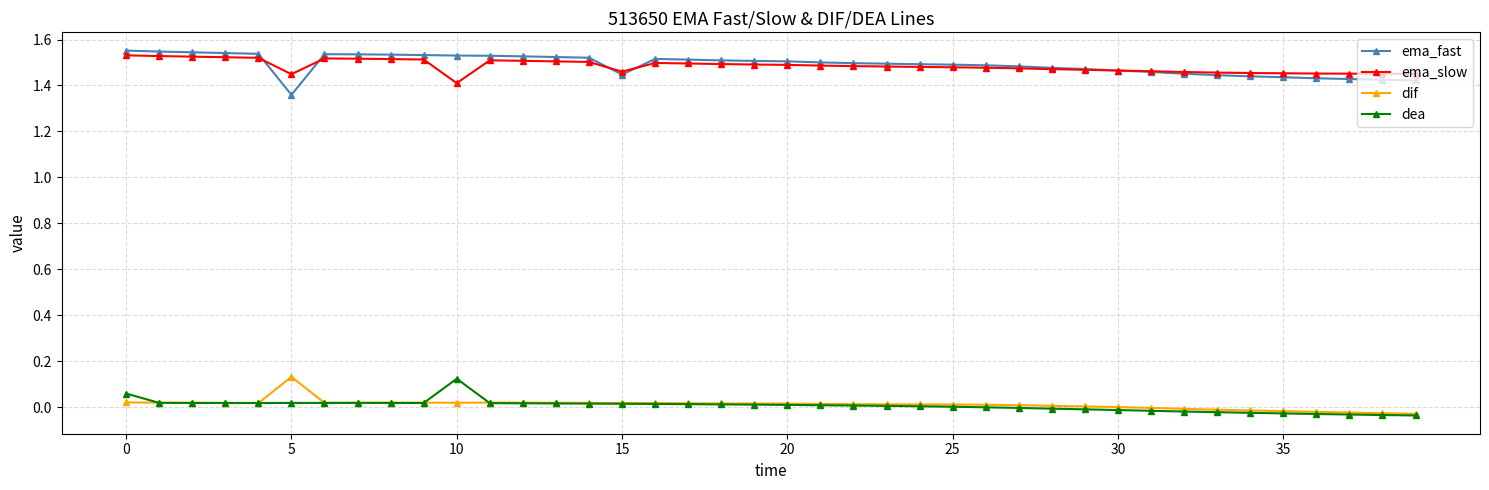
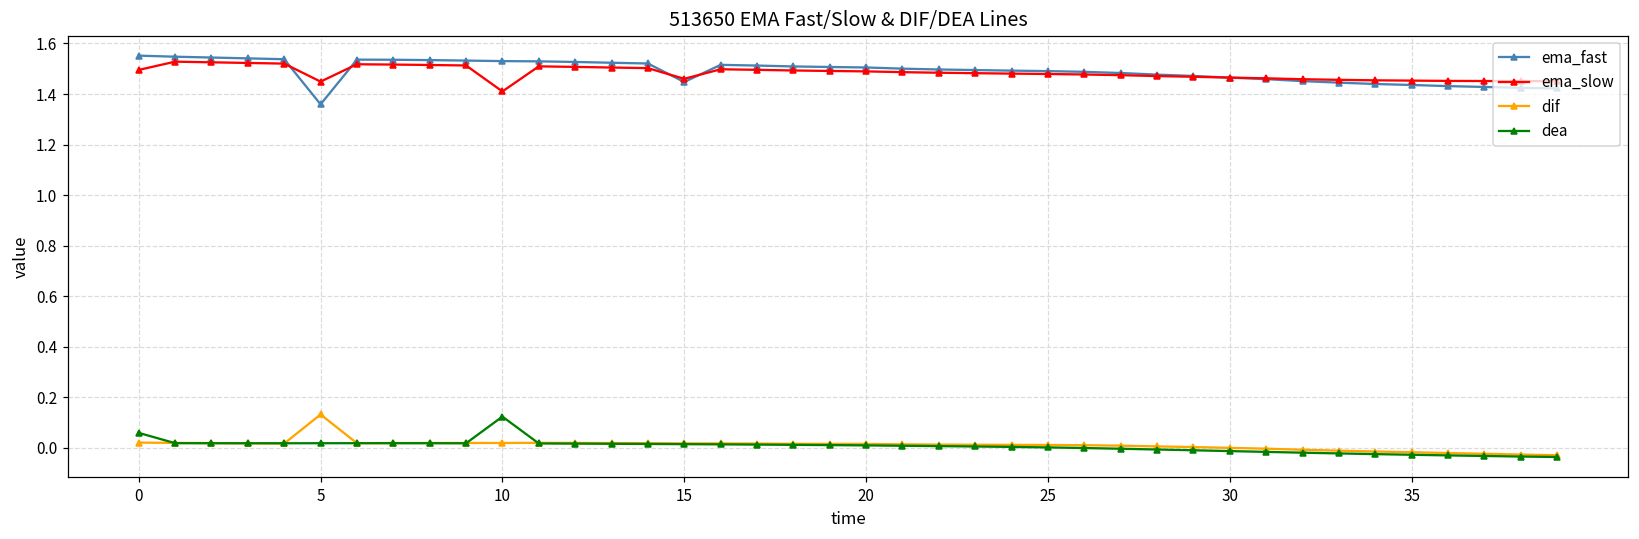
ema_slow, 0: 1.53 -> 1.50
